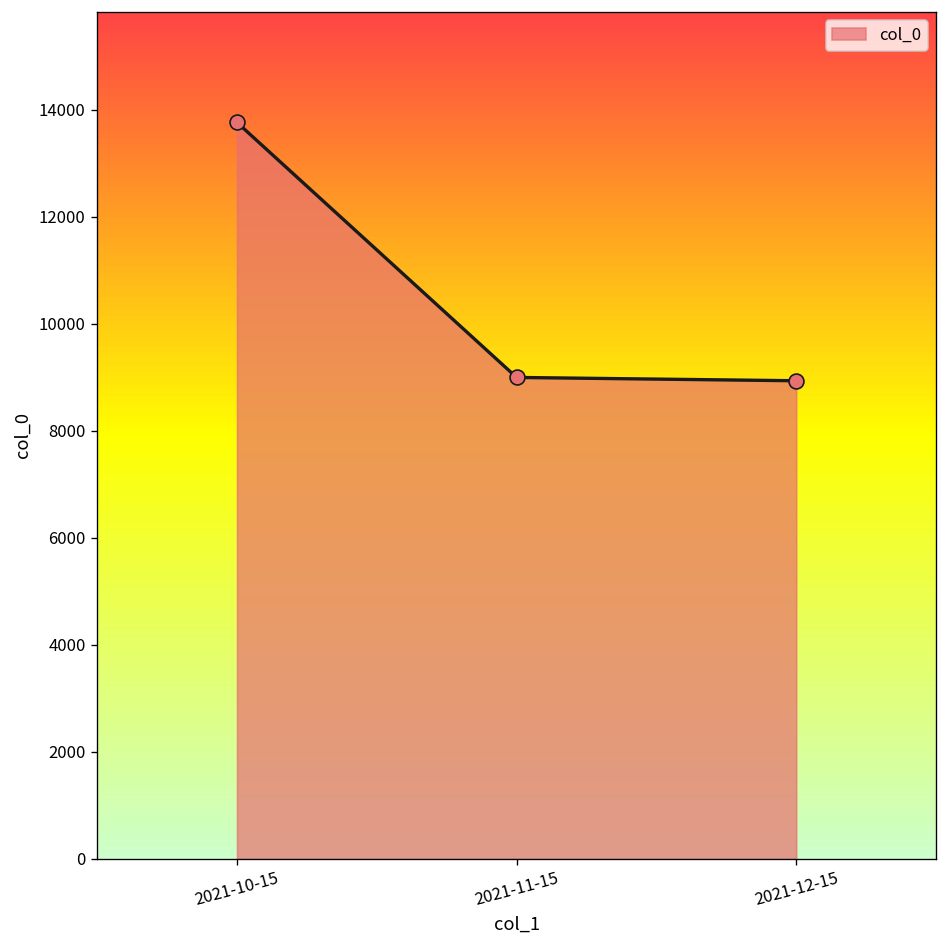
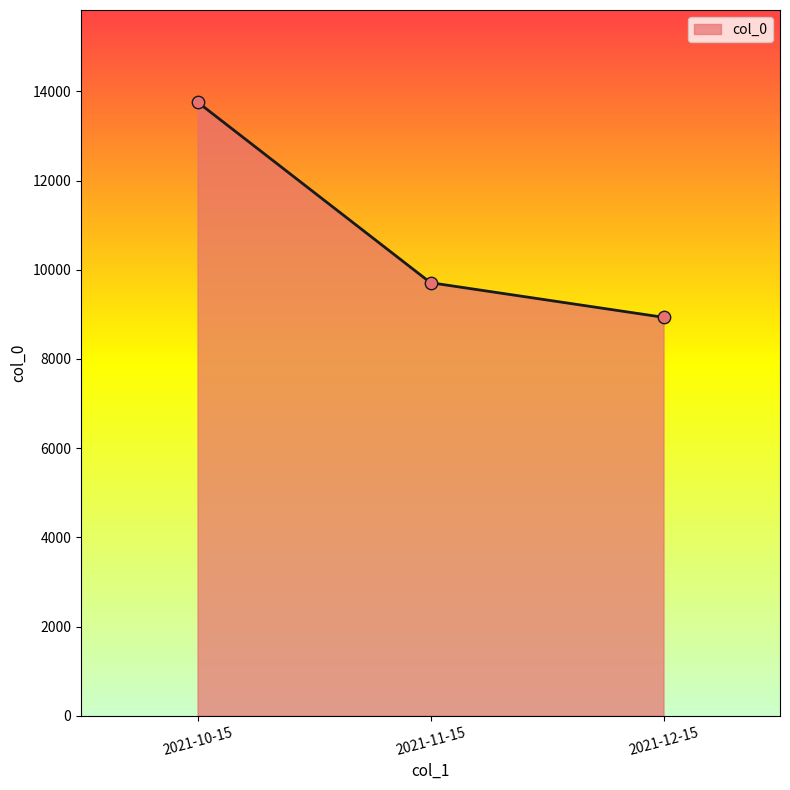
2021-11-15: 9000 -> 9700
